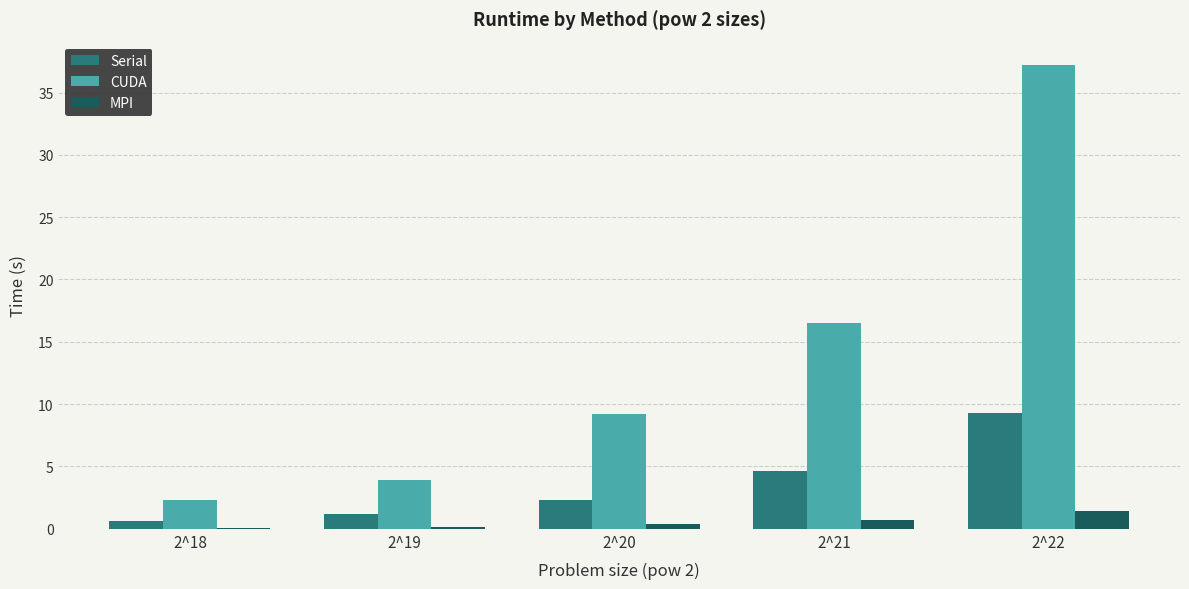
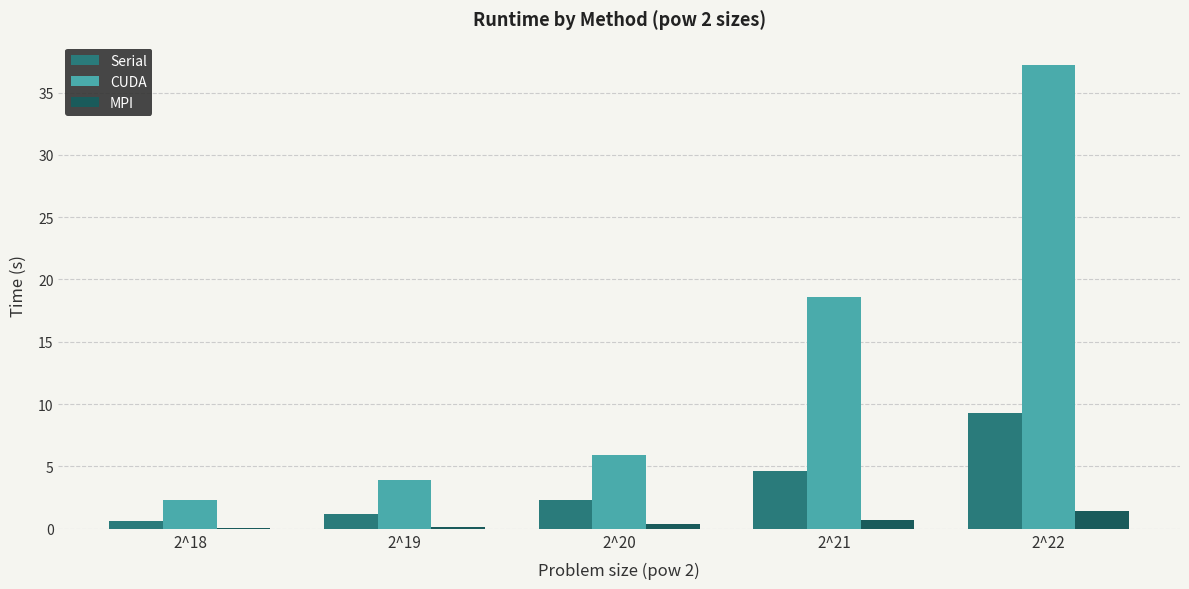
CUDA, 2^20: 9.2 -> 5.9
CUDA, 2^21: 16.5 -> 18.6
